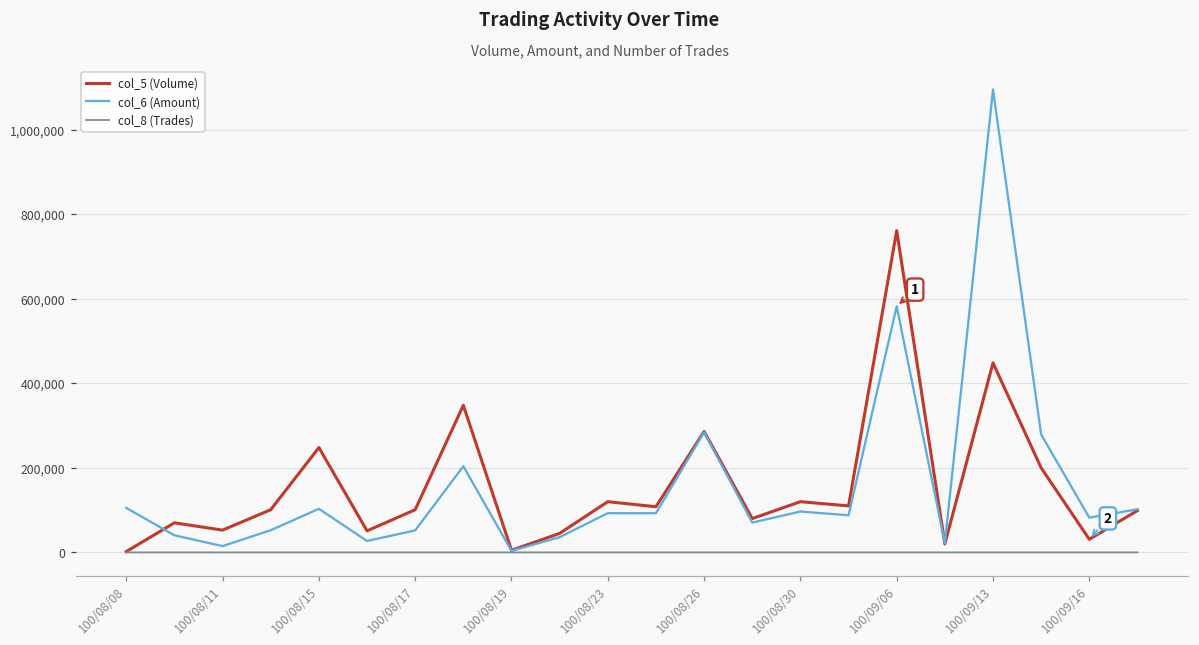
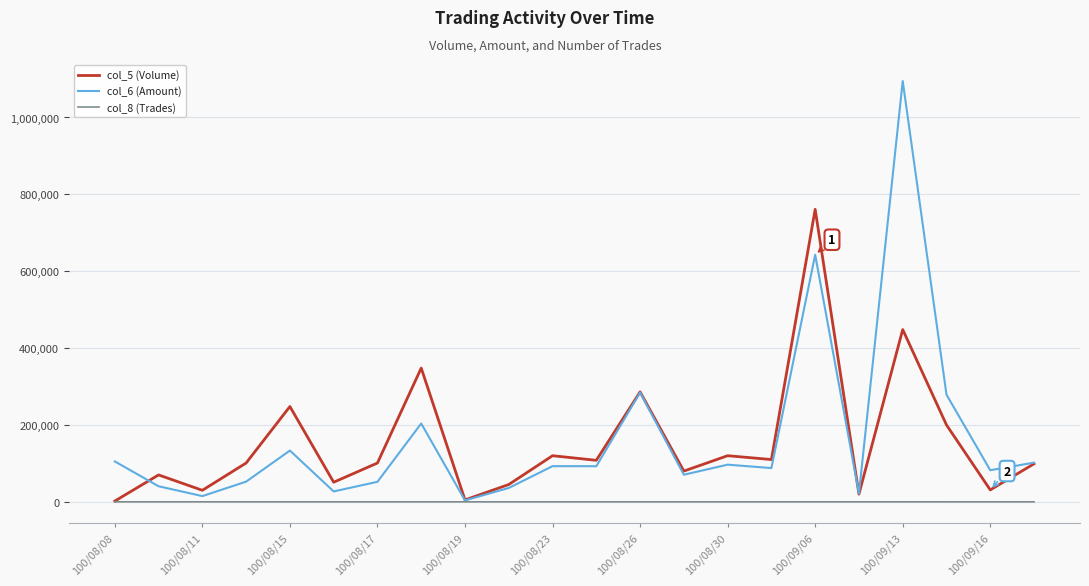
col_5 (Volume), 100/08/11: 50,000 -> 30,000
col_6 (Amount), 100/08/15: 100,000 -> 130,000
col_6 (Amount), 100/09/06: 580,000 -> 640,000
